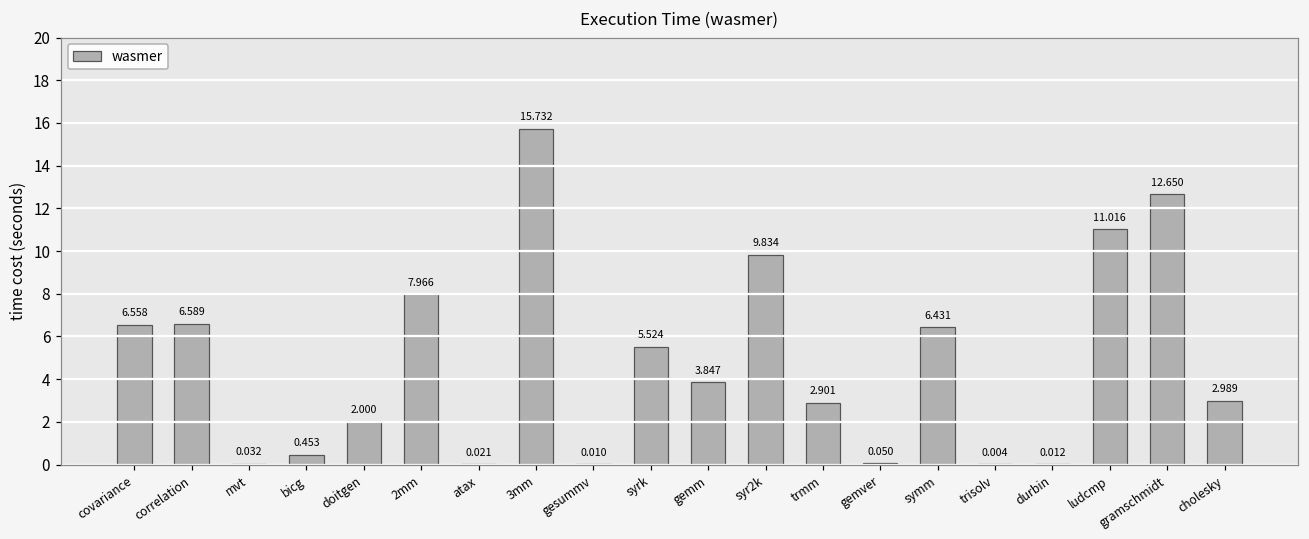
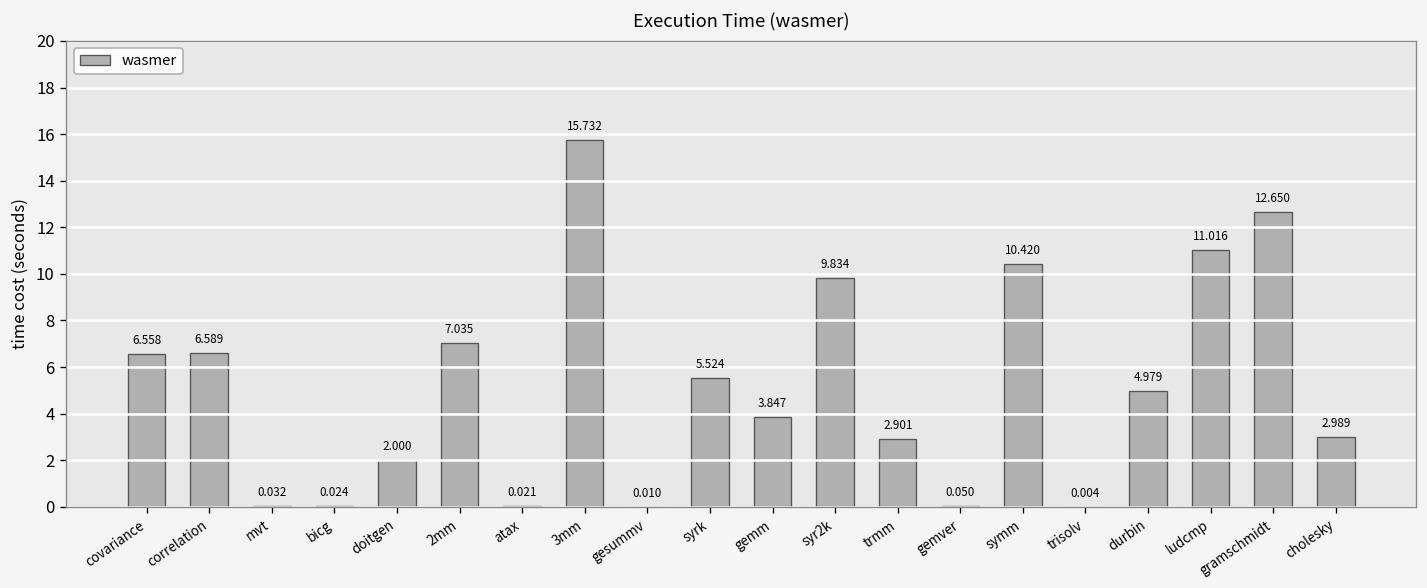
bicg: 0.453 -> 0.024
2mm: 7.966 -> 7.035
symm: 6.431 -> 10.420
durbin: 0.012 -> 4.979
